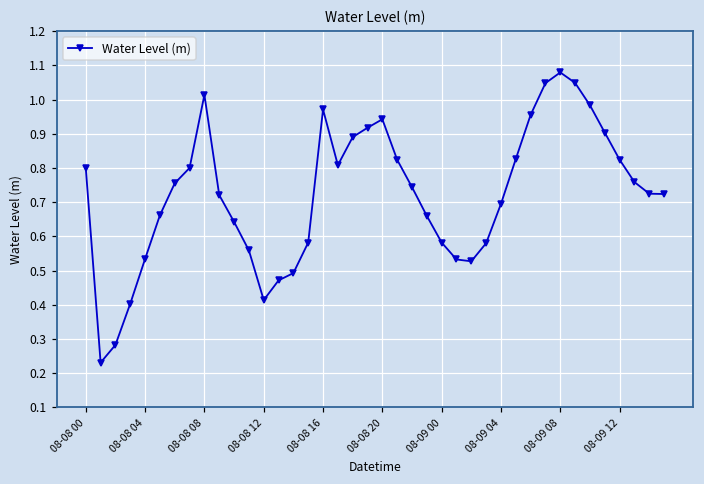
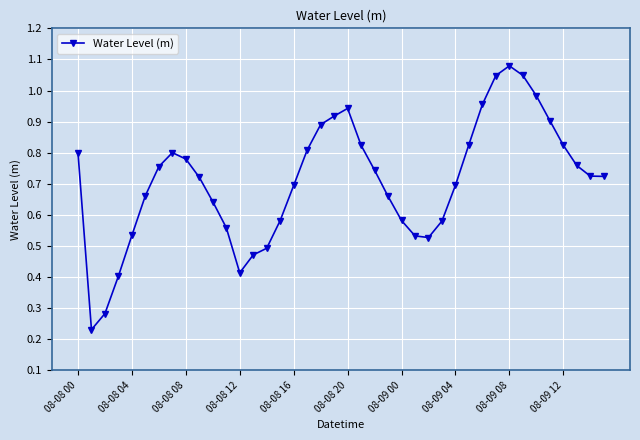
08-08 08: 1.01 -> 0.78
08-08 16: 0.97 -> 0.69
